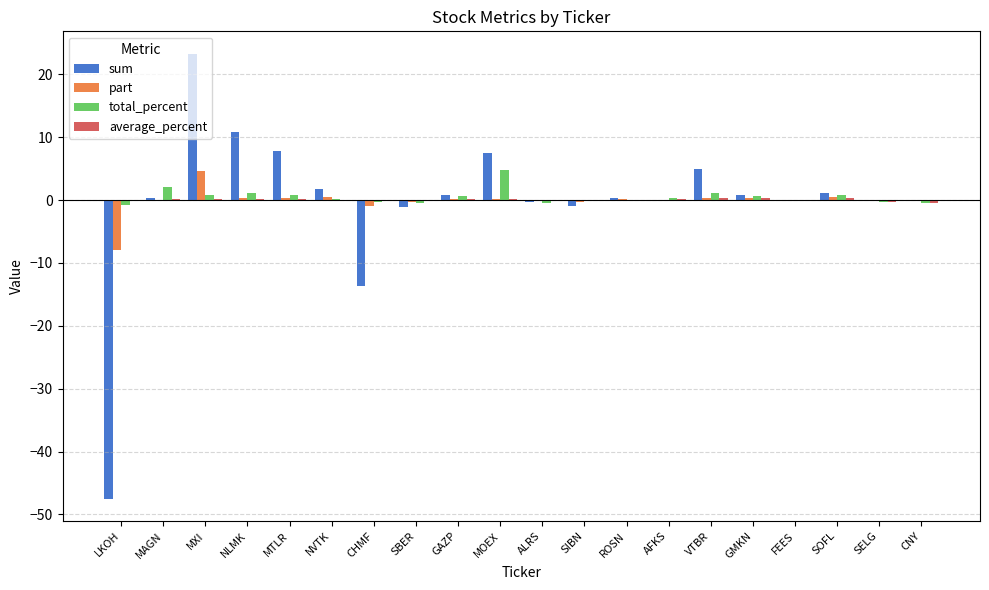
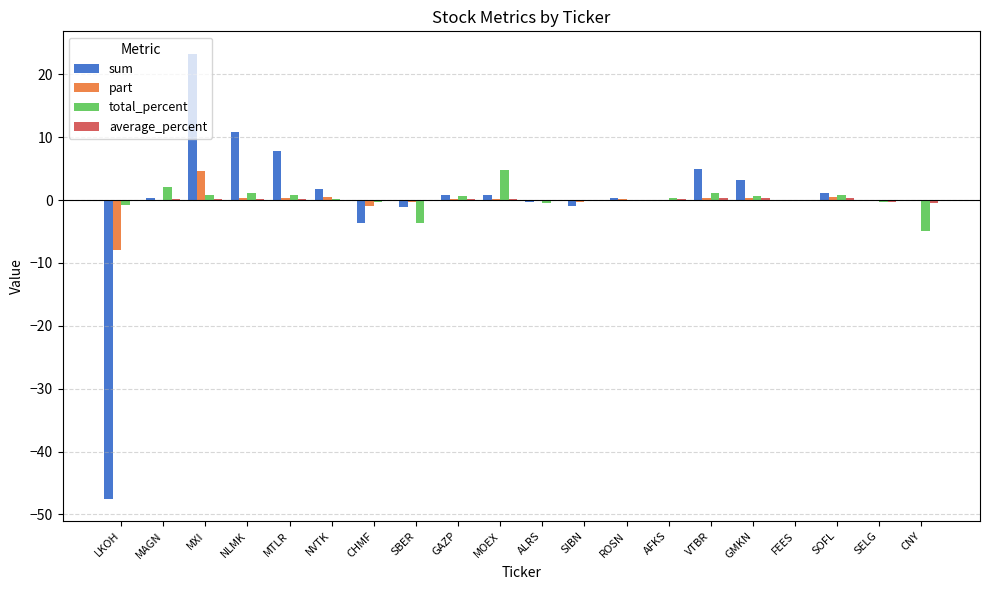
sum, CHMF: -14 -> -4
total_percent, SBER: 0 -> -4
sum, MOEX: 7 -> 1
sum, GMKN: 1 -> 3
total_percent, CNY: -1 -> -5
